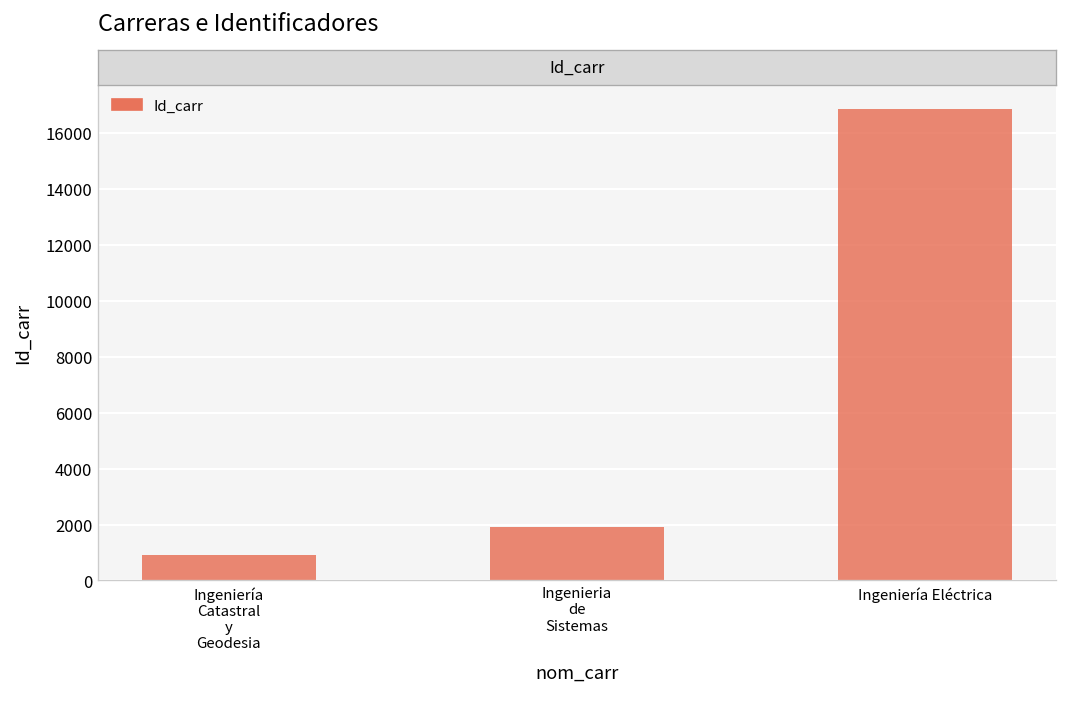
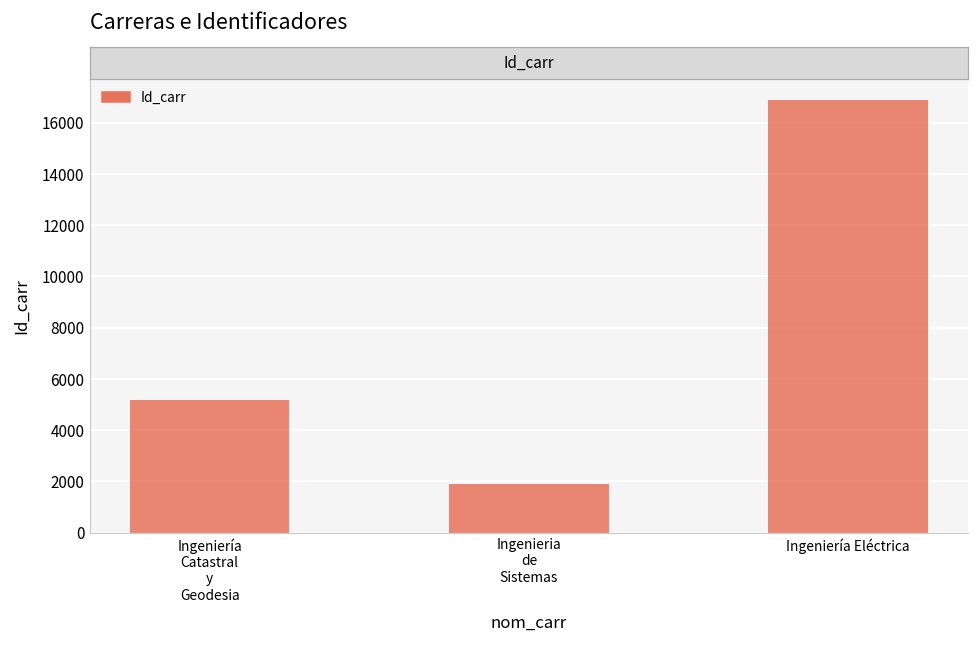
Ingeniería Catastral y Geodesia: 900 -> 5200
